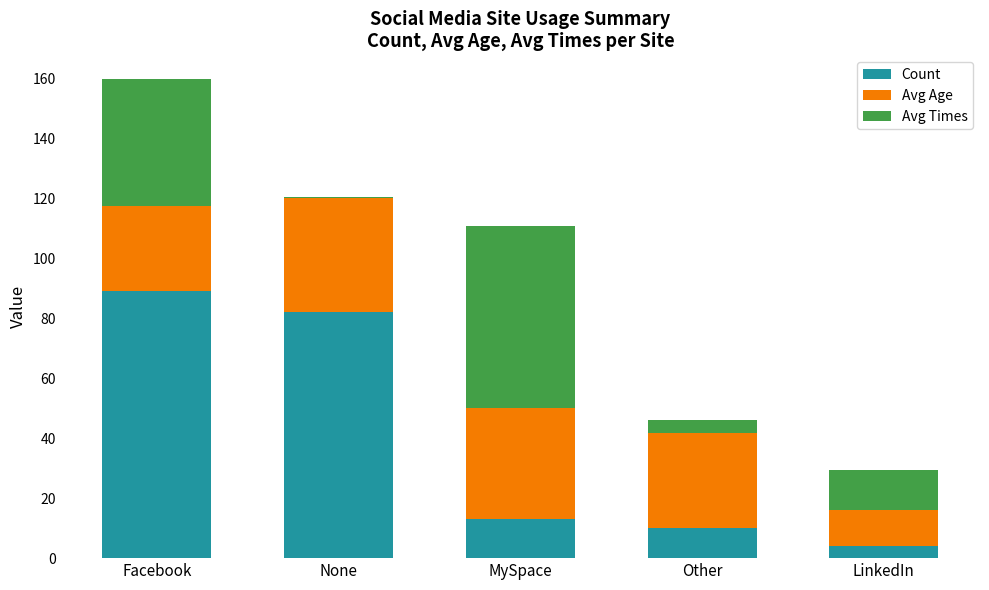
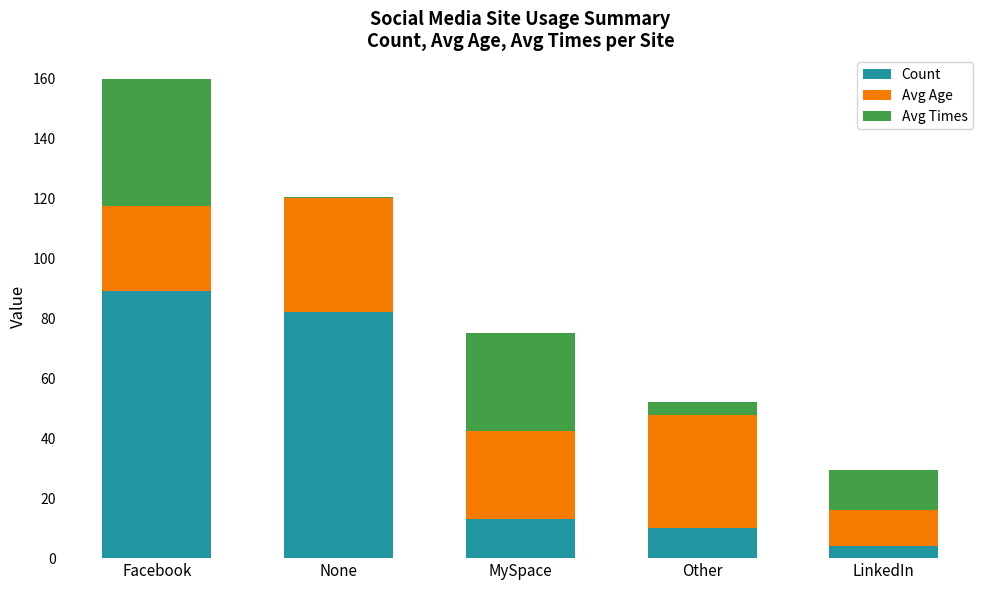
Avg Age, MySpace: 37 -> 29
Avg Times, MySpace: 61 -> 33
Avg Age, Other: 32 -> 38
